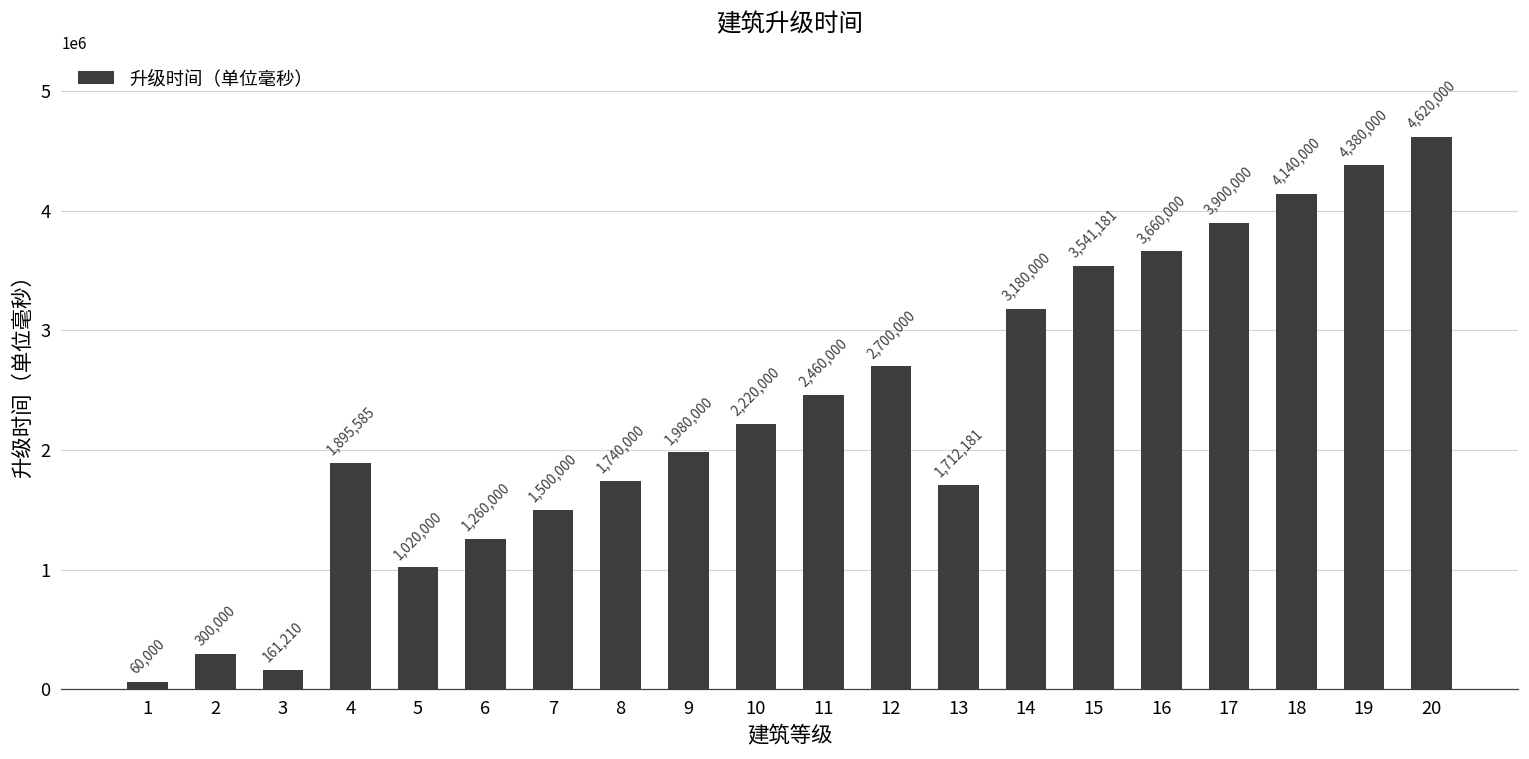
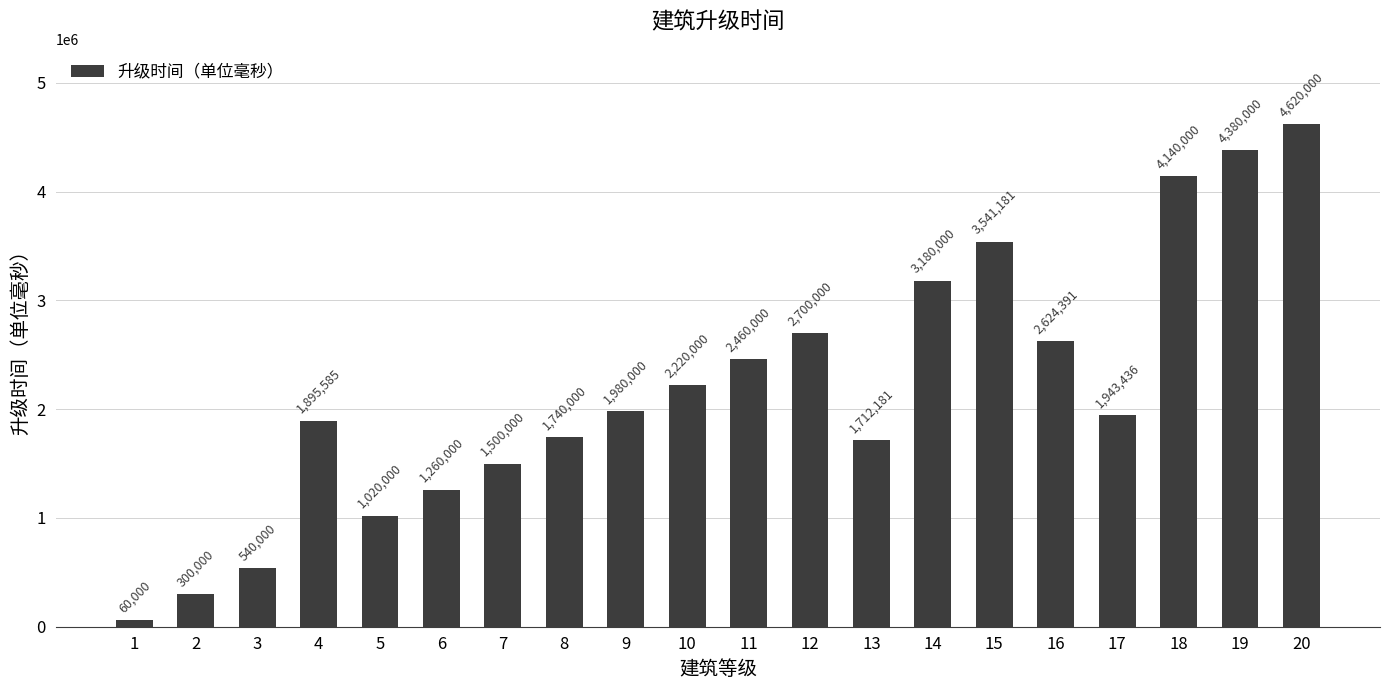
3: 161,210 -> 540,000
16: 3,660,000 -> 2,624,391
17: 3,900,000 -> 1,943,436
